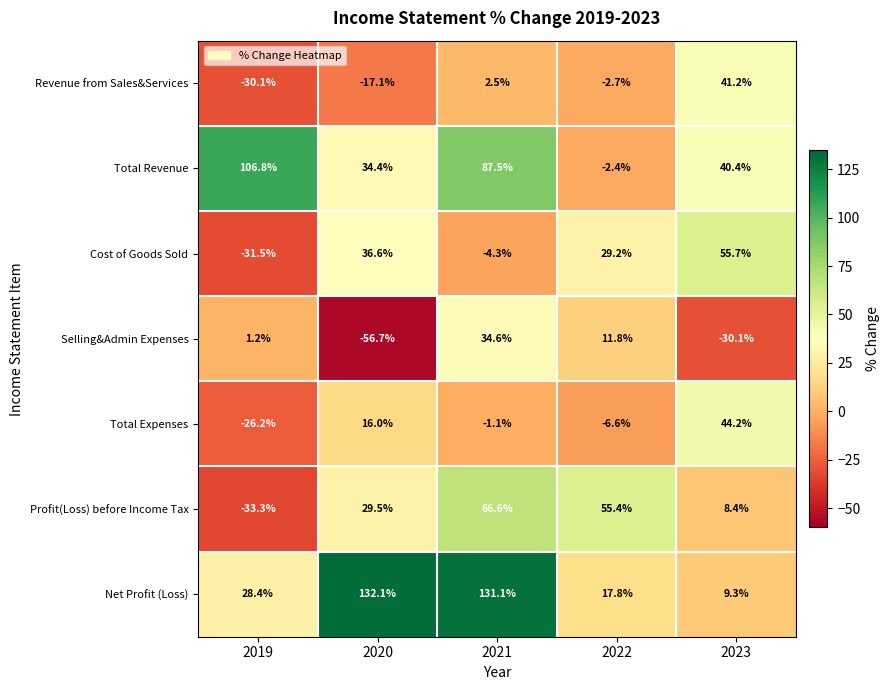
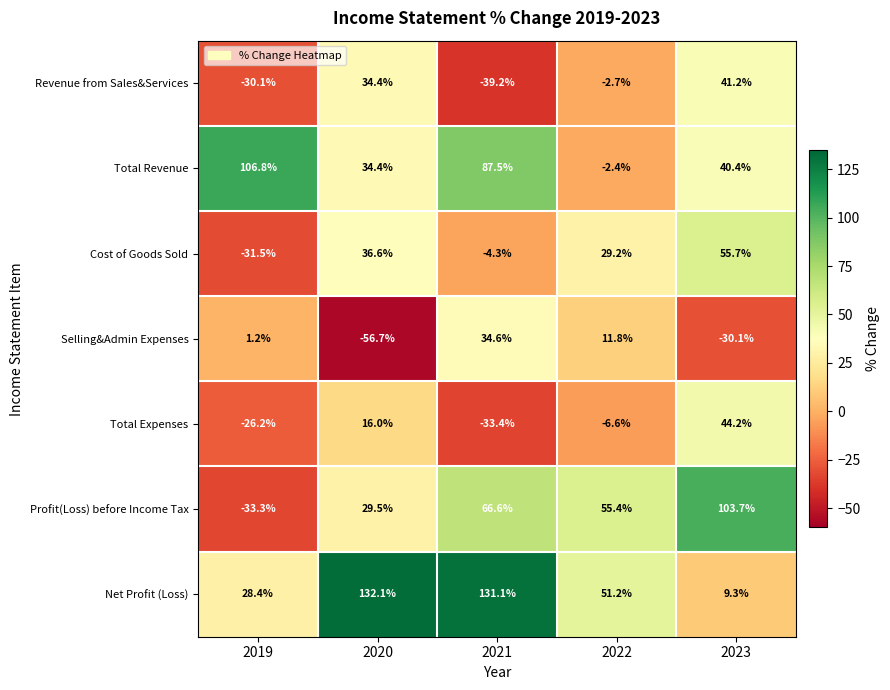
Revenue from Sales&Services, 2020: -17.1% -> 34.4%
Revenue from Sales&Services, 2021: 2.5% -> -39.2%
Total Expenses, 2021: -1.1% -> -33.4%
Profit(Loss) before Income Tax, 2023: 8.4% -> 103.7%
Net Profit (Loss), 2022: 17.8% -> 51.2%
